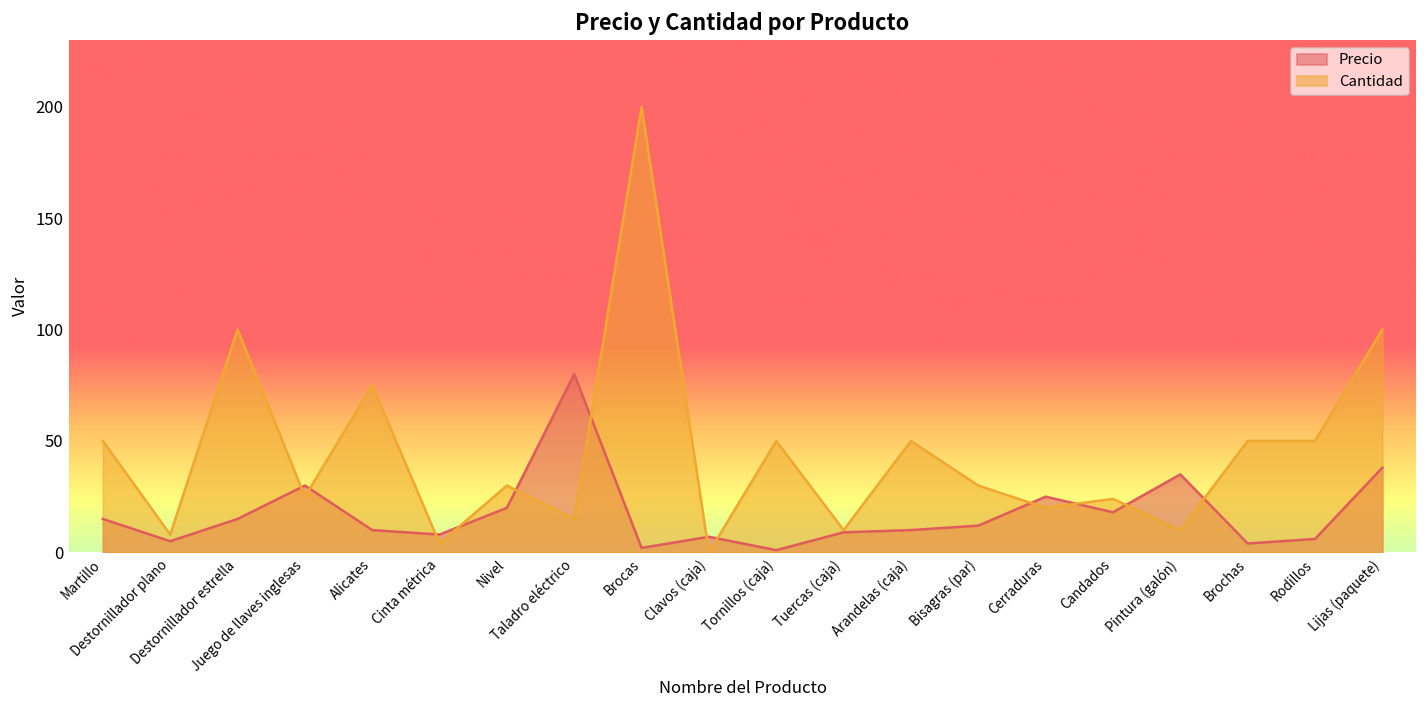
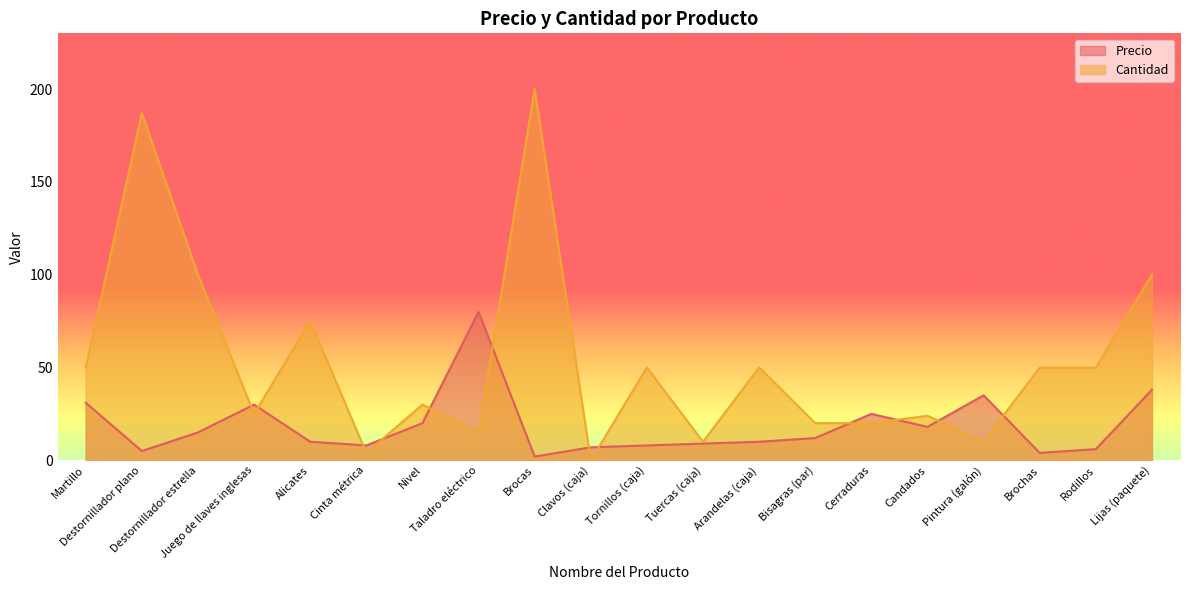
Precio, Martillo: 15 -> 31
Cantidad, Destornillador plano: 8 -> 187
Precio, Tornillos (caja): 1 -> 8
Cantidad, Bisagras (par): 30 -> 20
